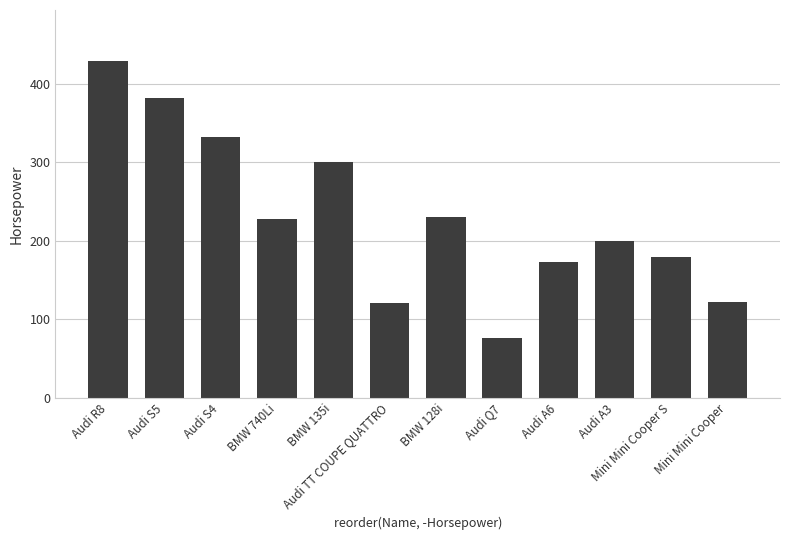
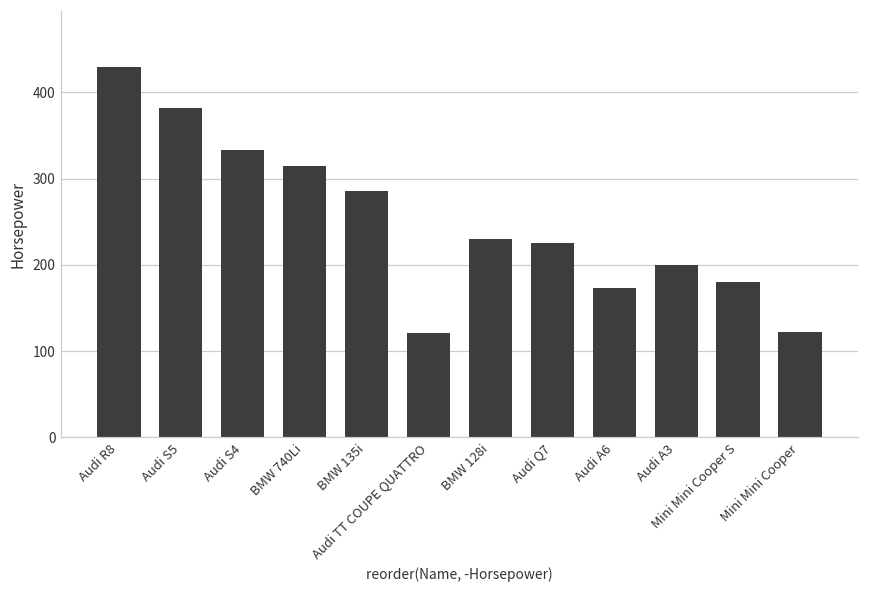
BMW 740Li: 230 -> 320
BMW 135i: 300 -> 290
Audi Q7: 80 -> 230
